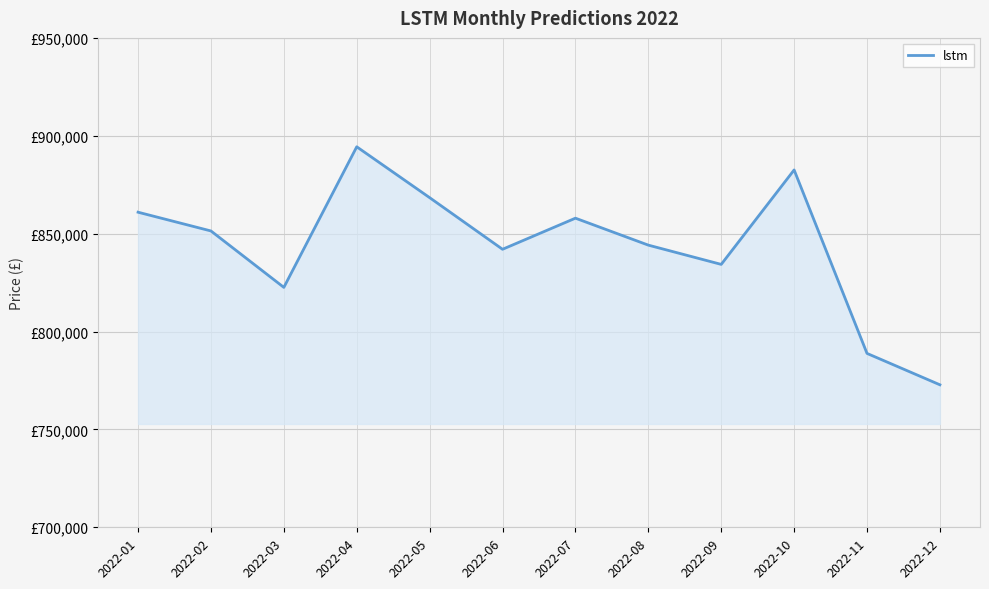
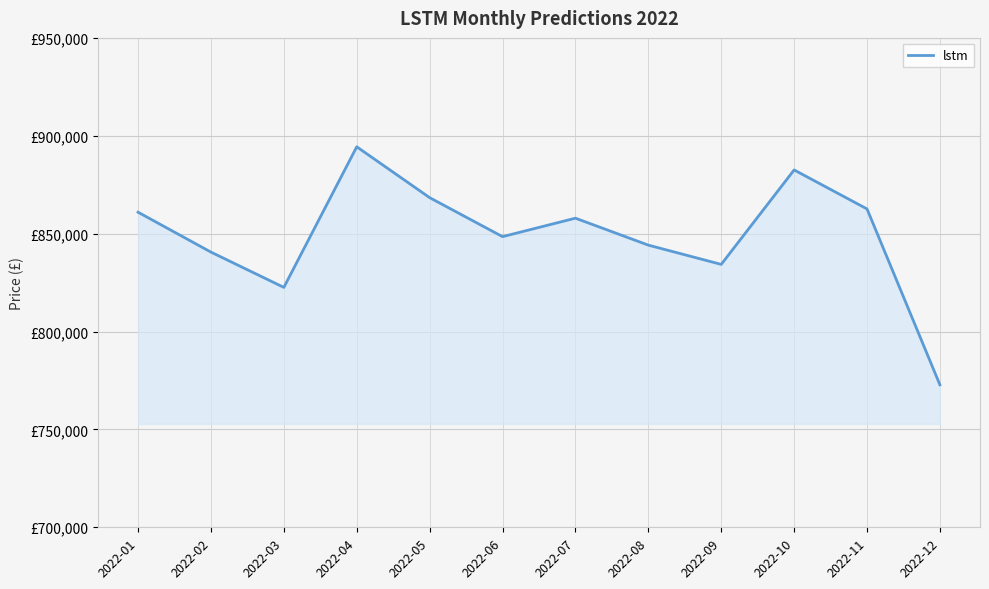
2022-02: £851,000 -> £841,000
2022-06: £842,000 -> £848,000
2022-11: £789,000 -> £863,000
